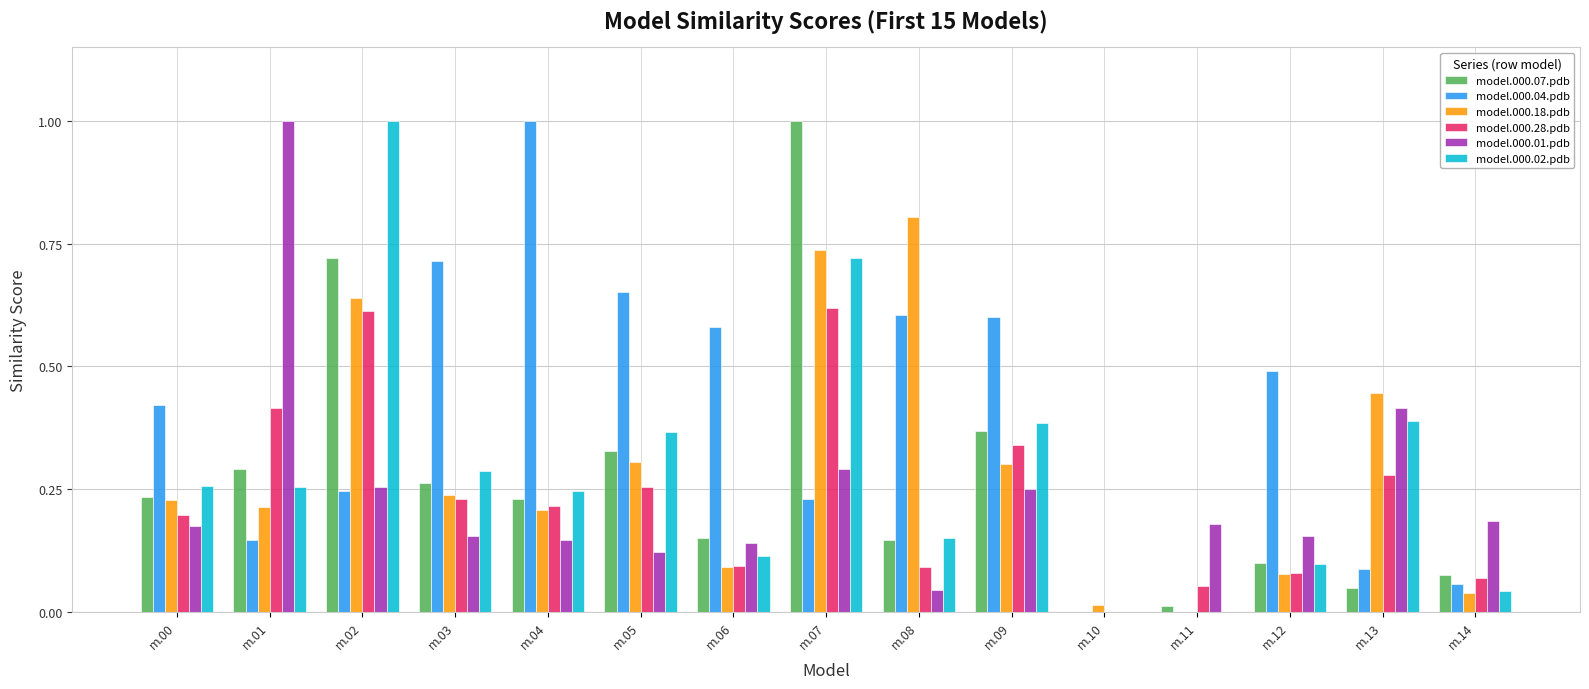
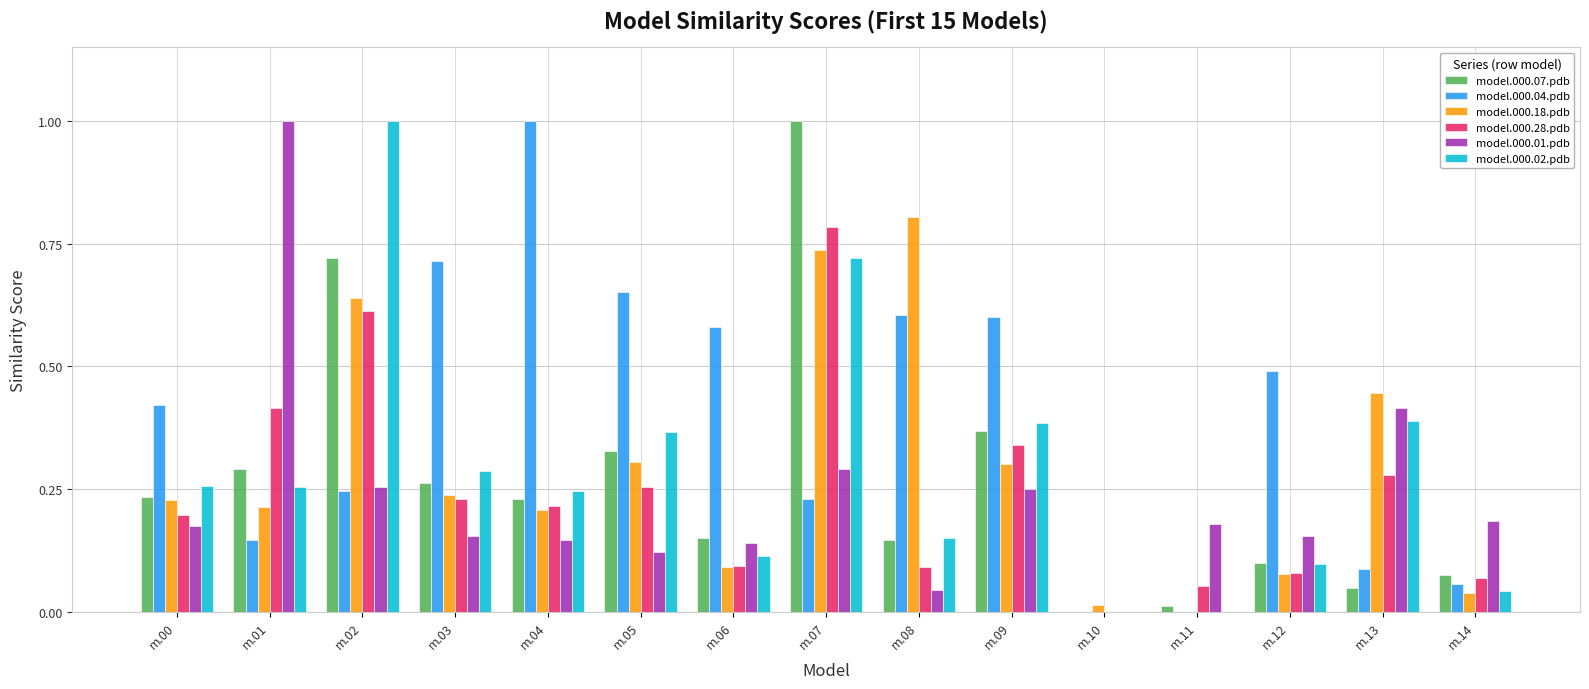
model.000.28.pdb, m.07: 0.62 -> 0.78
